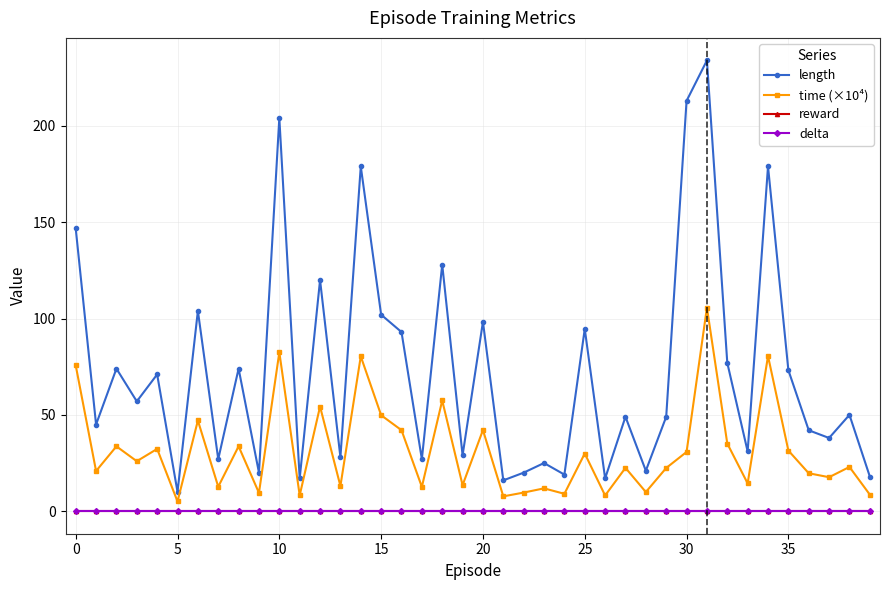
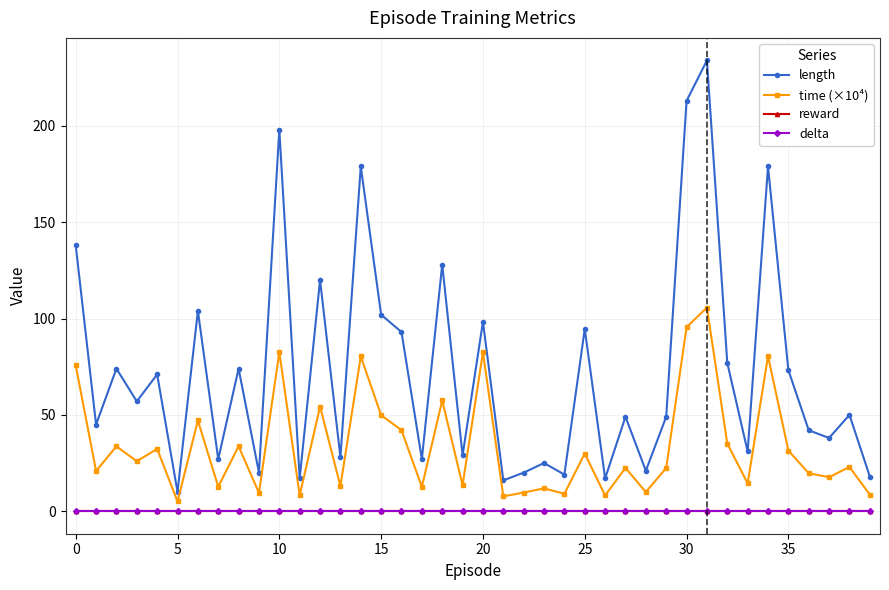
length, 0: 147 -> 138
length, 10: 204 -> 198
time (×10⁴), 20: 42 -> 83
time (×10⁴), 30: 31 -> 96
